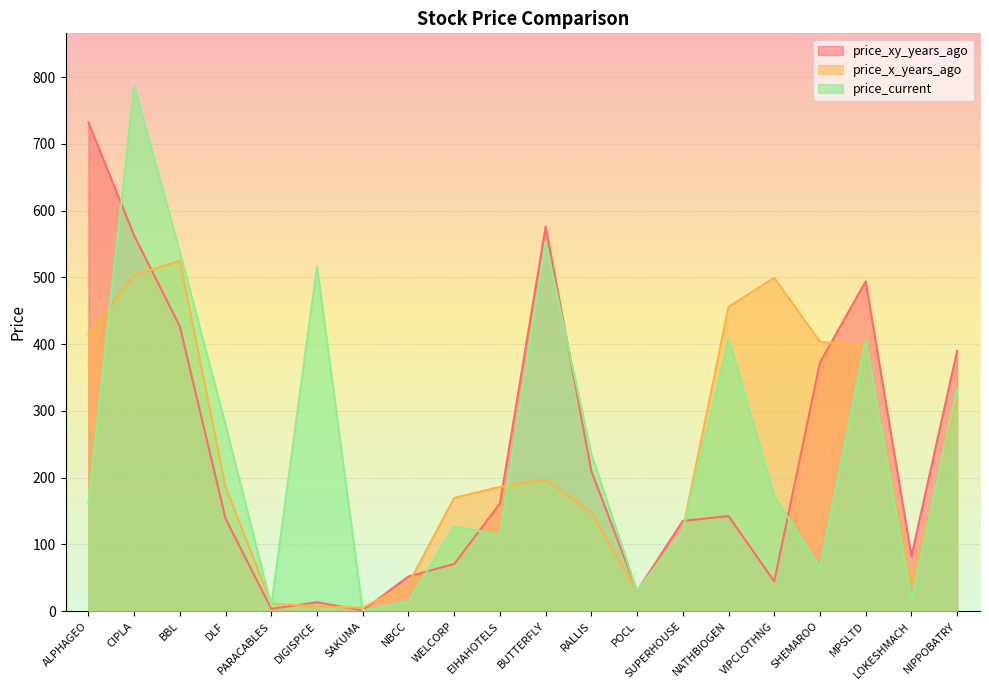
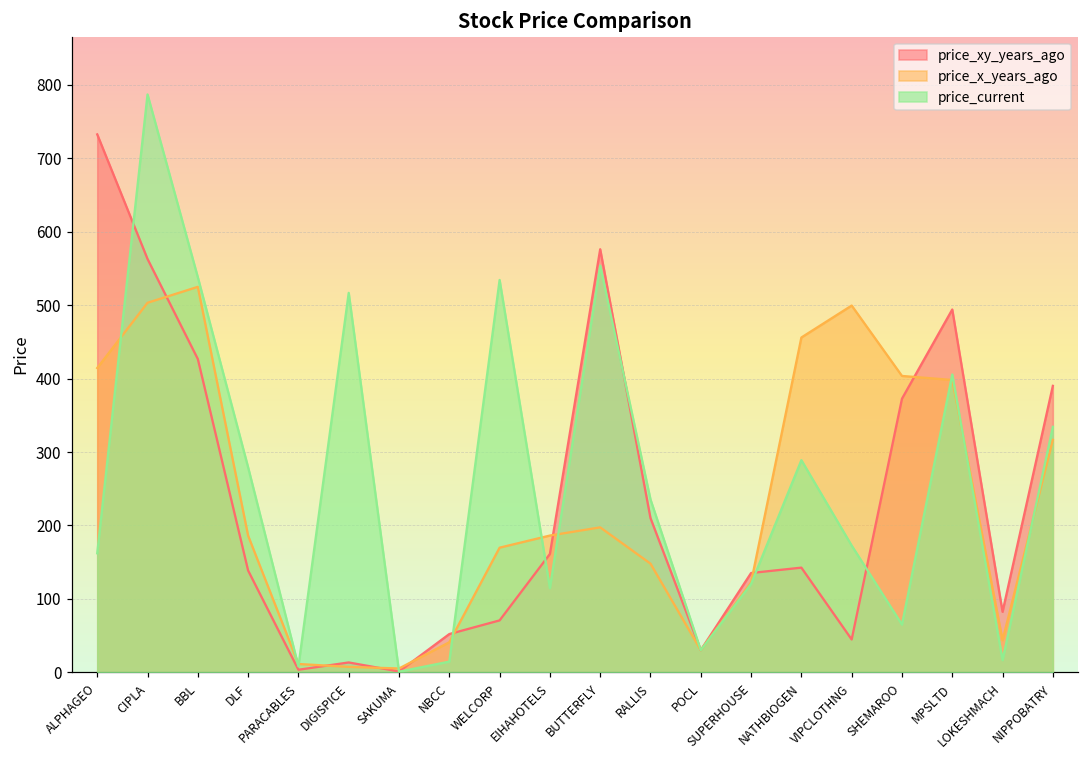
price_current, WELCORP: 130 -> 530
price_current, NATHBIOGEN: 410 -> 290
